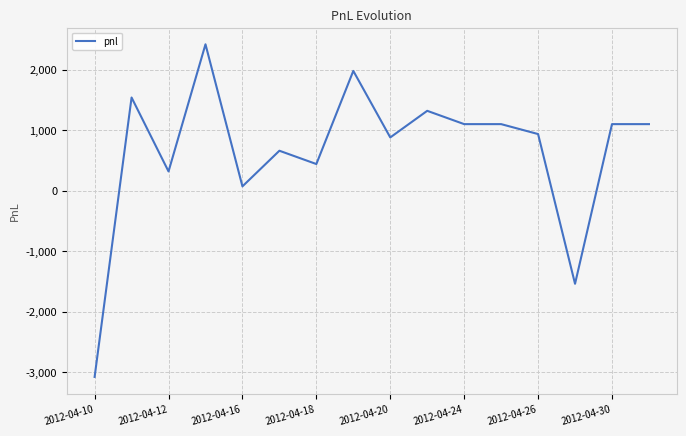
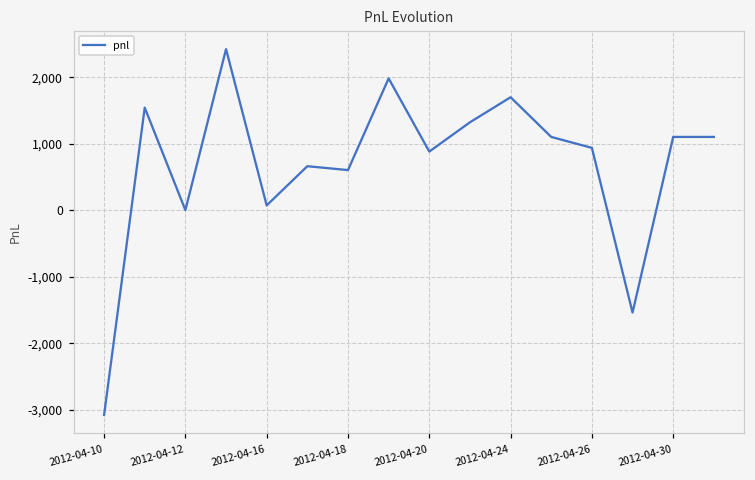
2012-04-12: 300 -> 0
2012-04-18: 400 -> 600
2012-04-24: 1,100 -> 1,700
